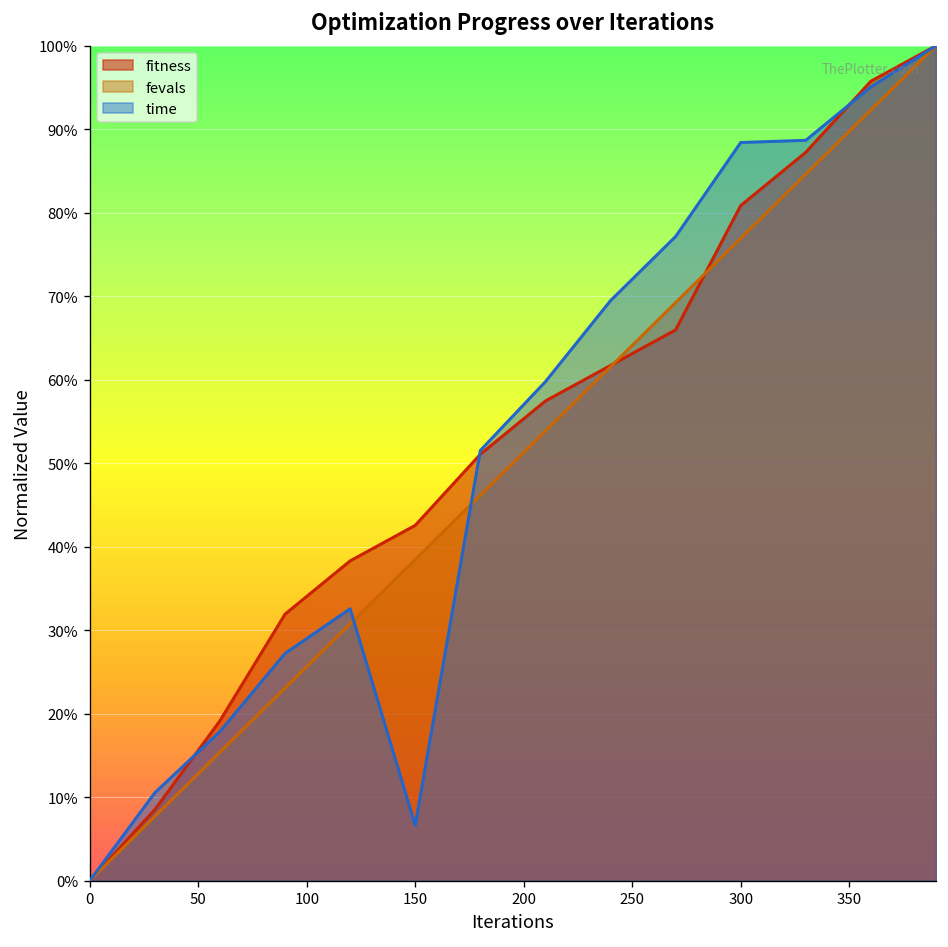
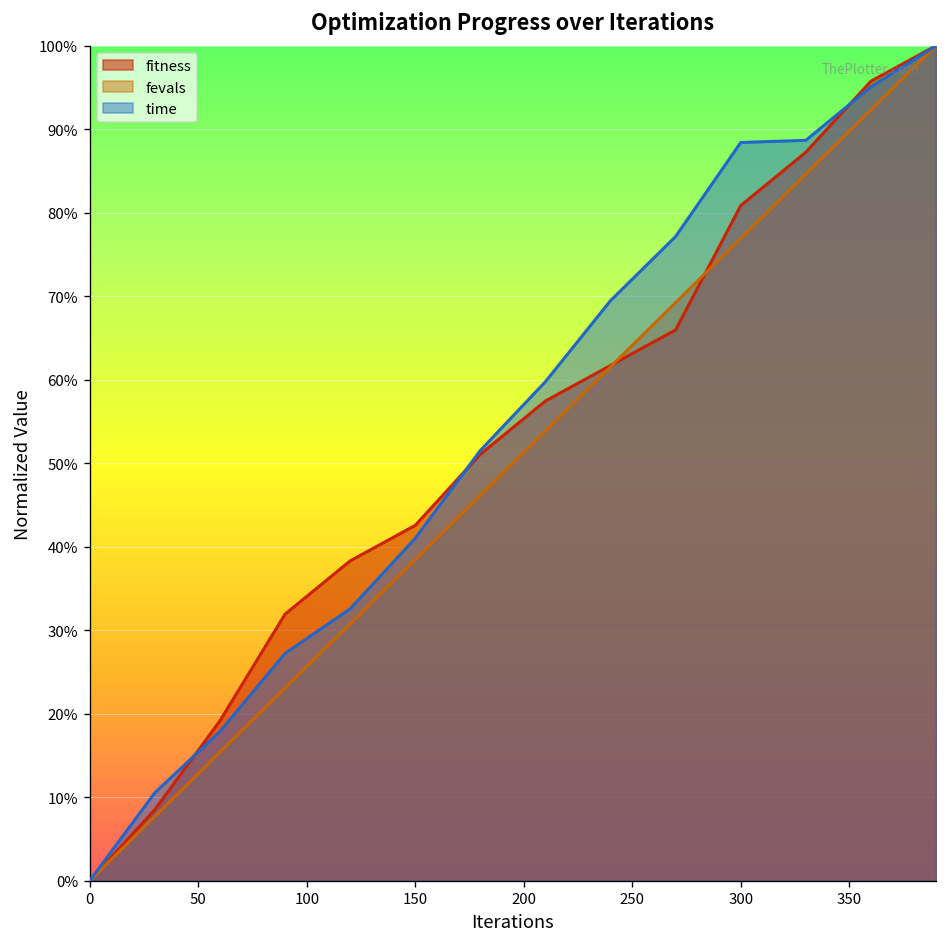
time, 150: 7% -> 41%
